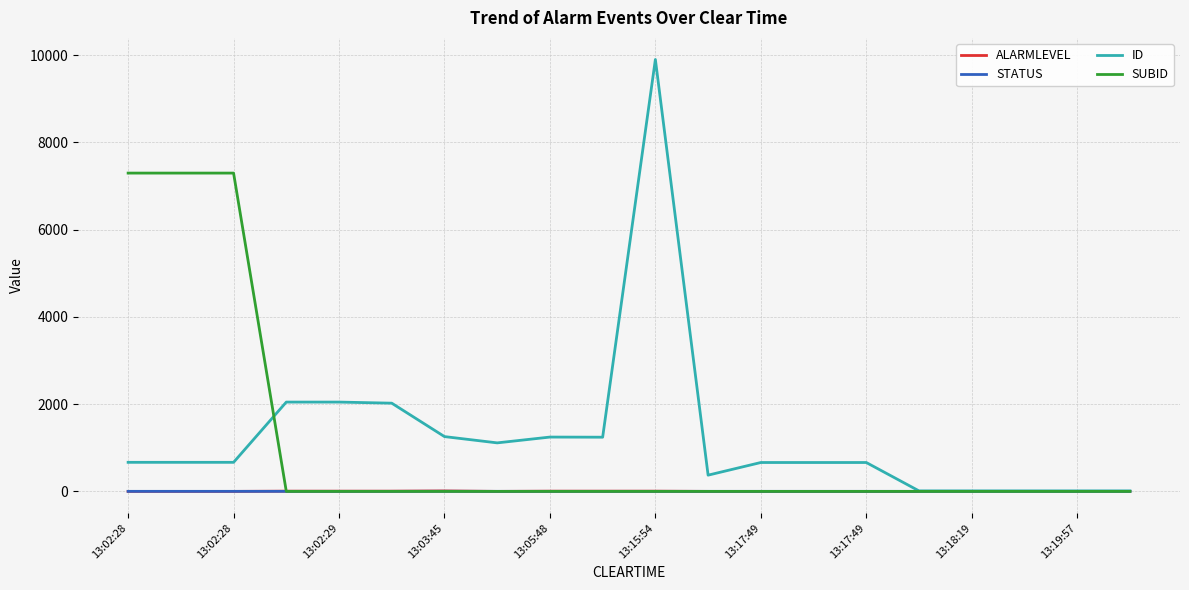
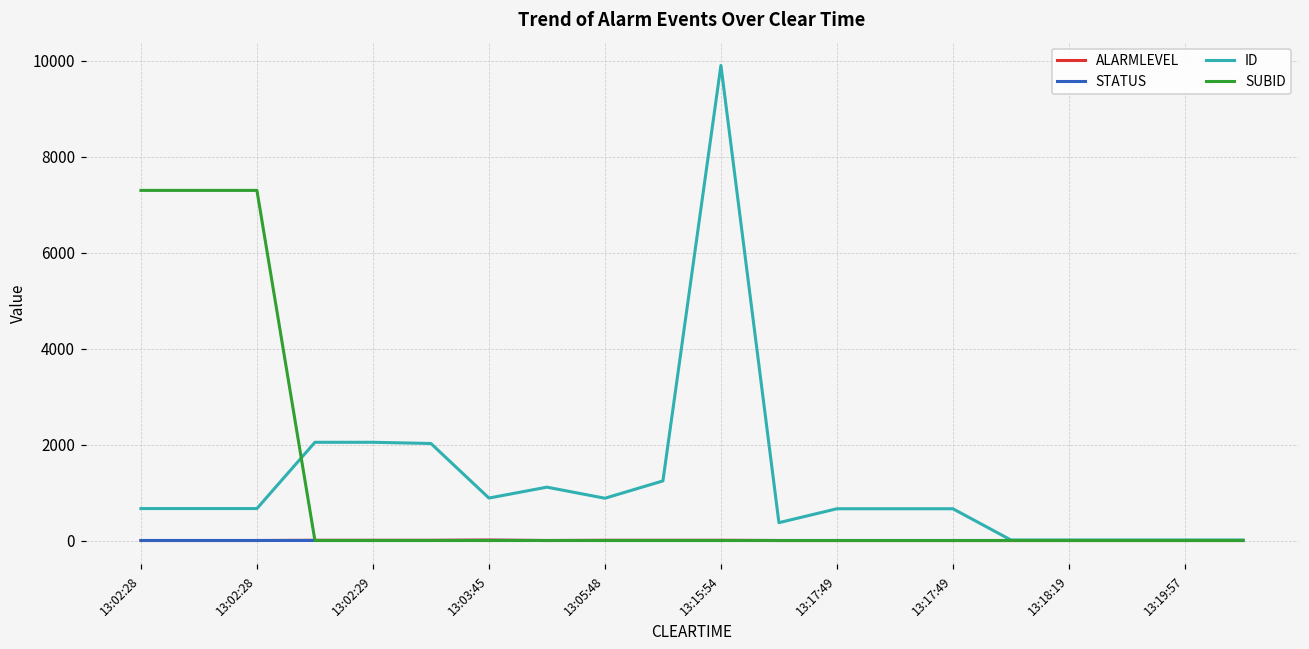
ID, 13:03:45: 1300 -> 900
ID, 13:05:48: 1200 -> 900
